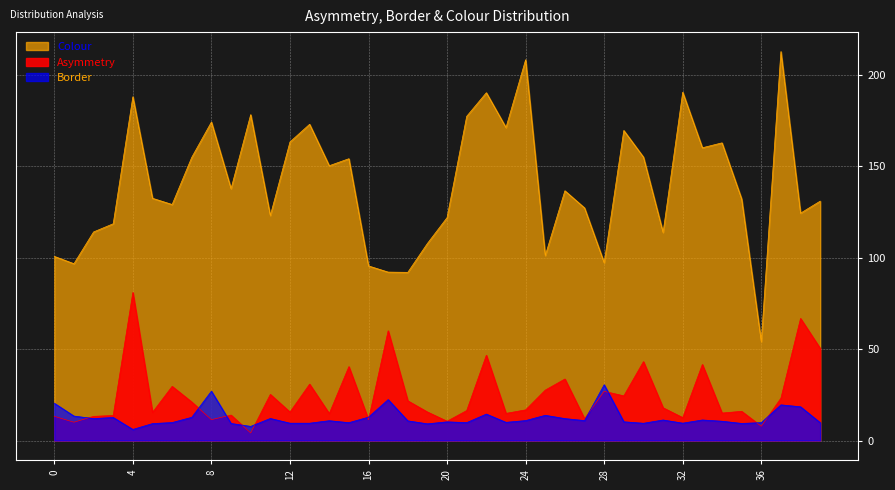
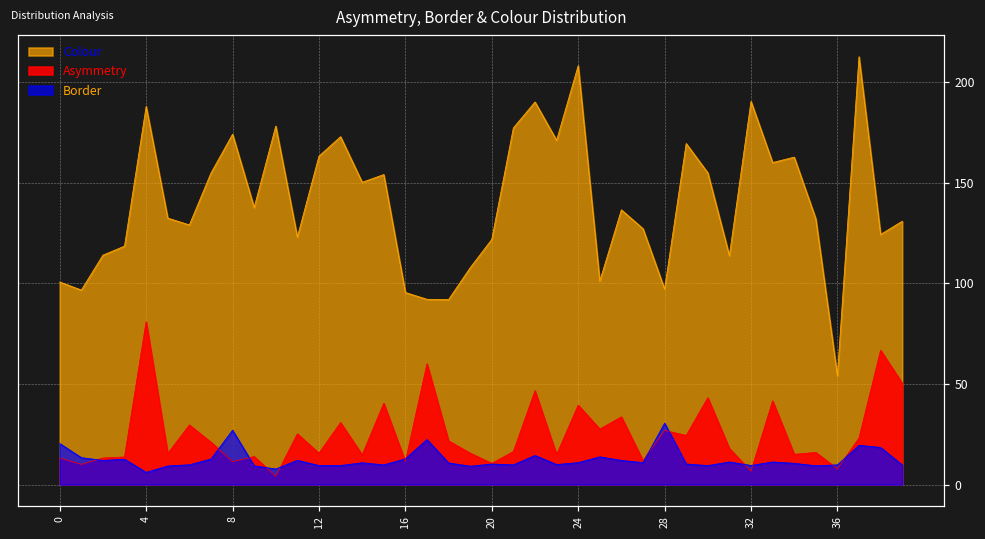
Asymmetry, 24: 17 -> 39
Asymmetry, 32: 13 -> 7
